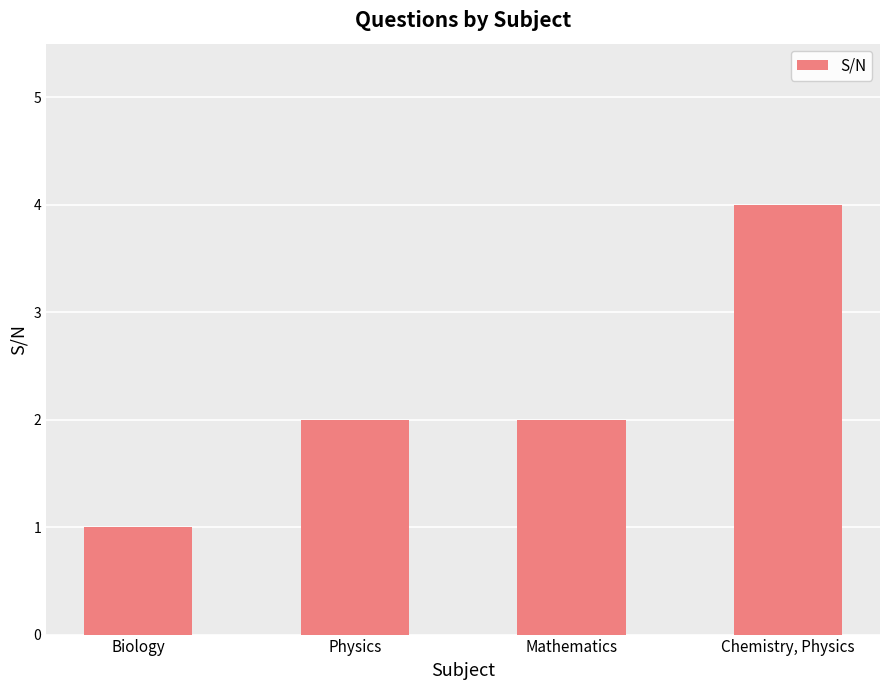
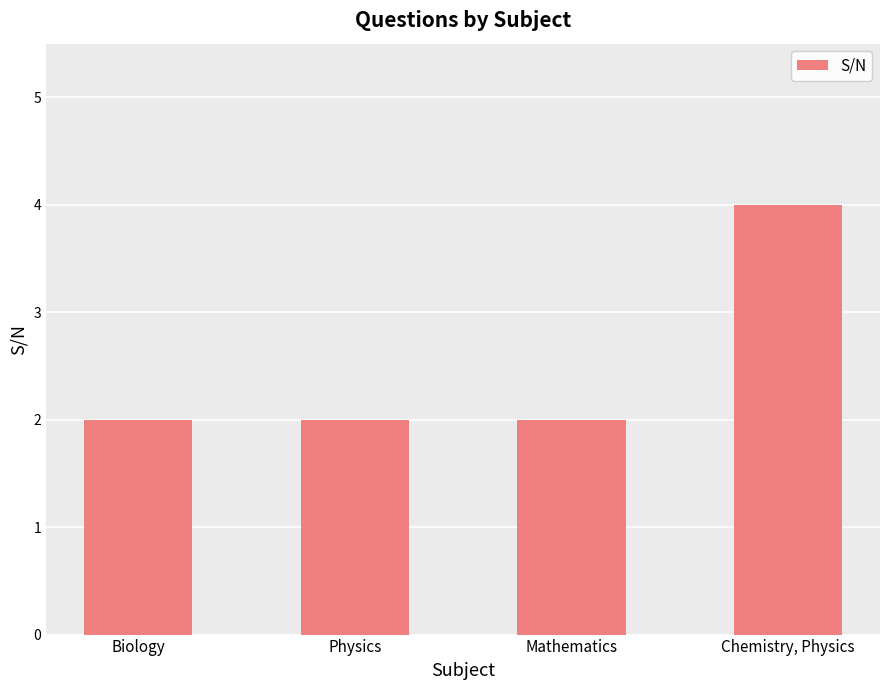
Biology: 1 -> 2
